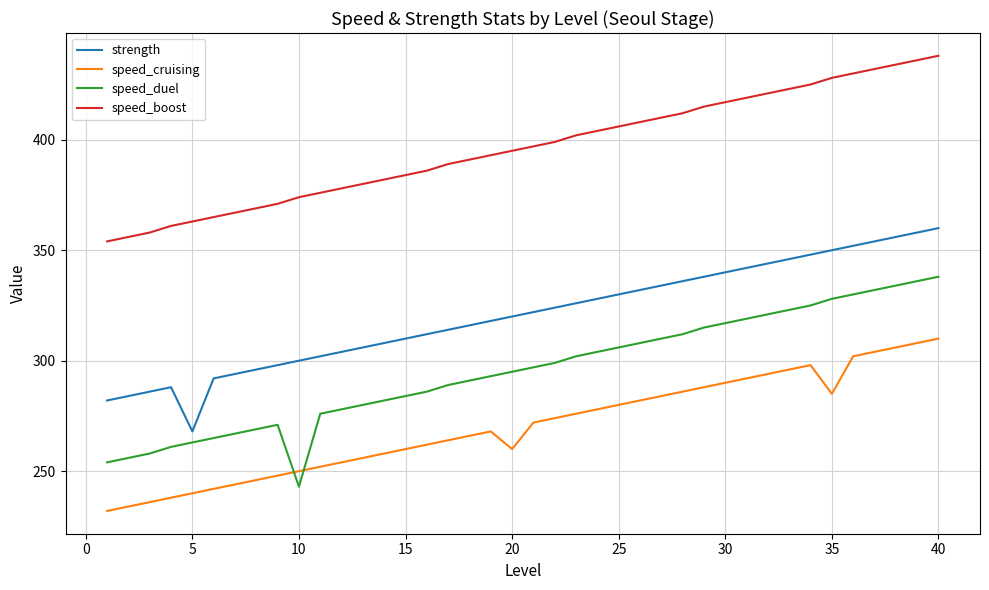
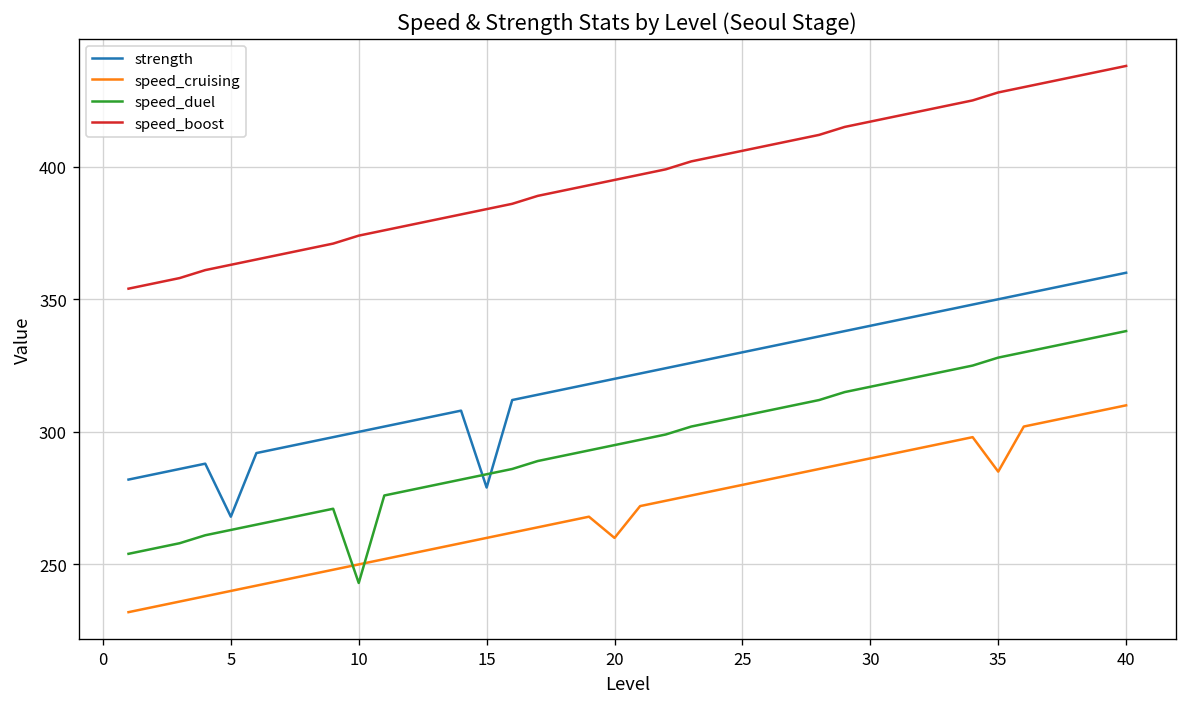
strength, 15: 310 -> 279
